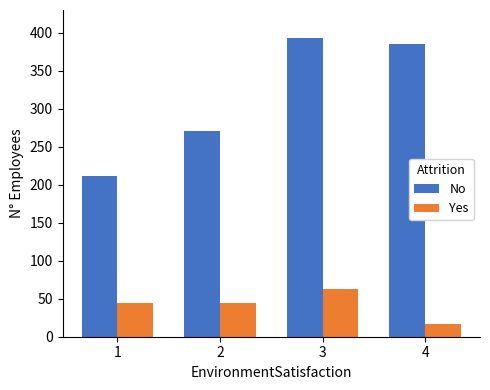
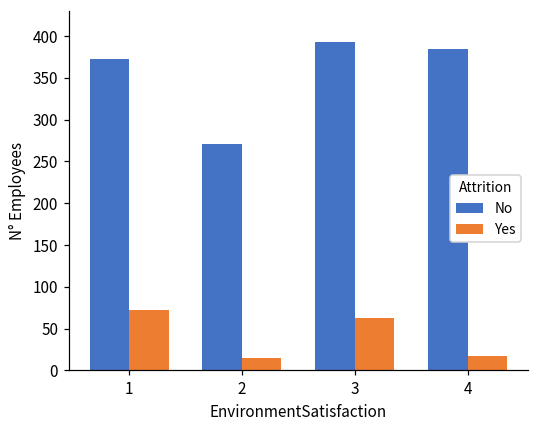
No, 1: 210 -> 370
Yes, 1: 40 -> 70
Yes, 2: 50 -> 20
